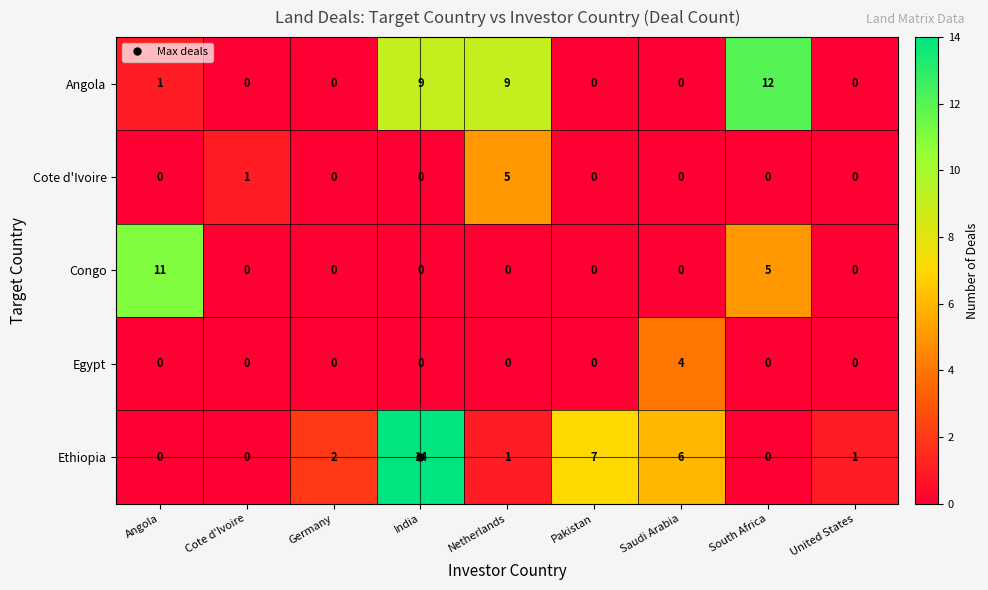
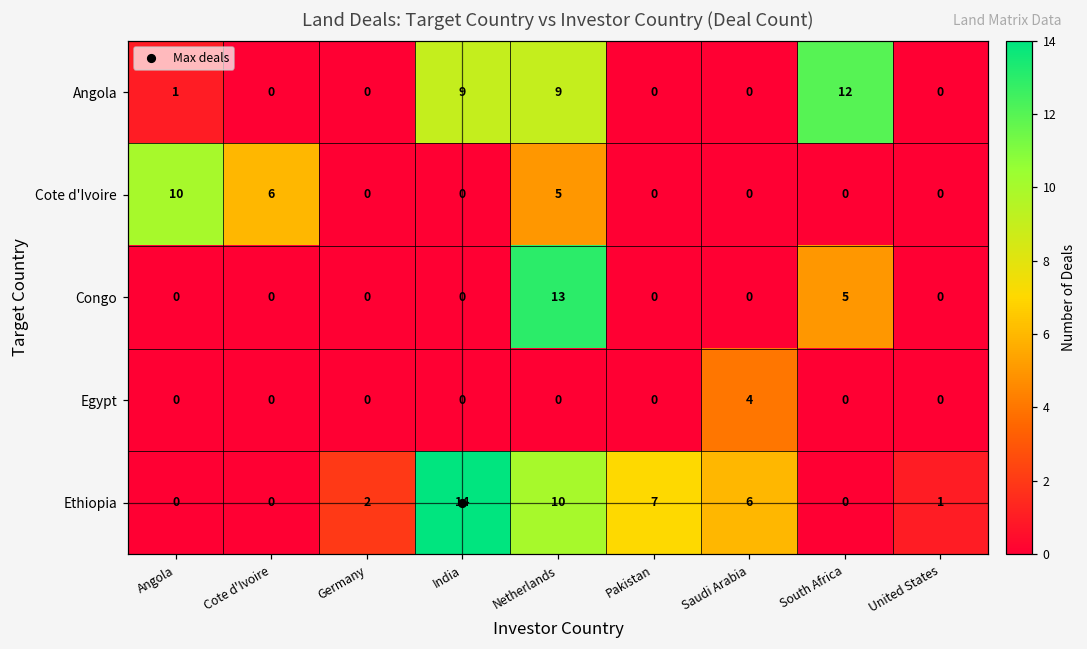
Cote d'Ivoire, Angola: 0 -> 10
Cote d'Ivoire, Cote d'Ivoire: 1 -> 6
Congo, Angola: 11 -> 0
Congo, Netherlands: 0 -> 13
Ethiopia, Netherlands: 1 -> 10
